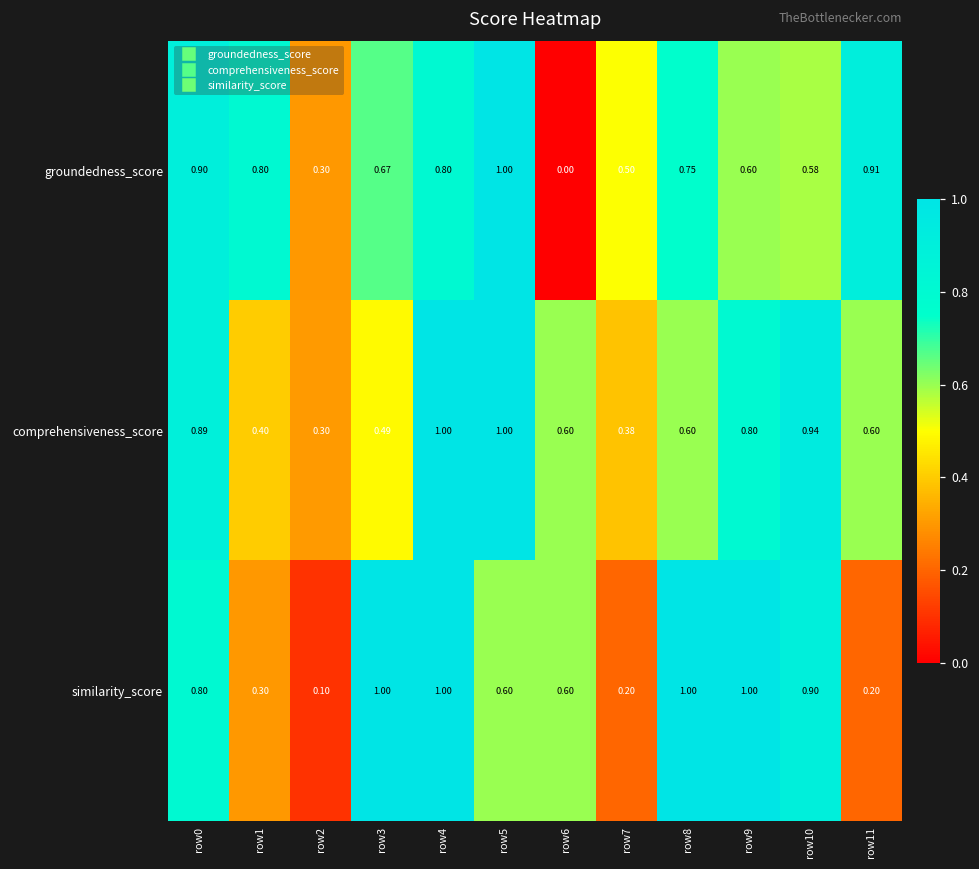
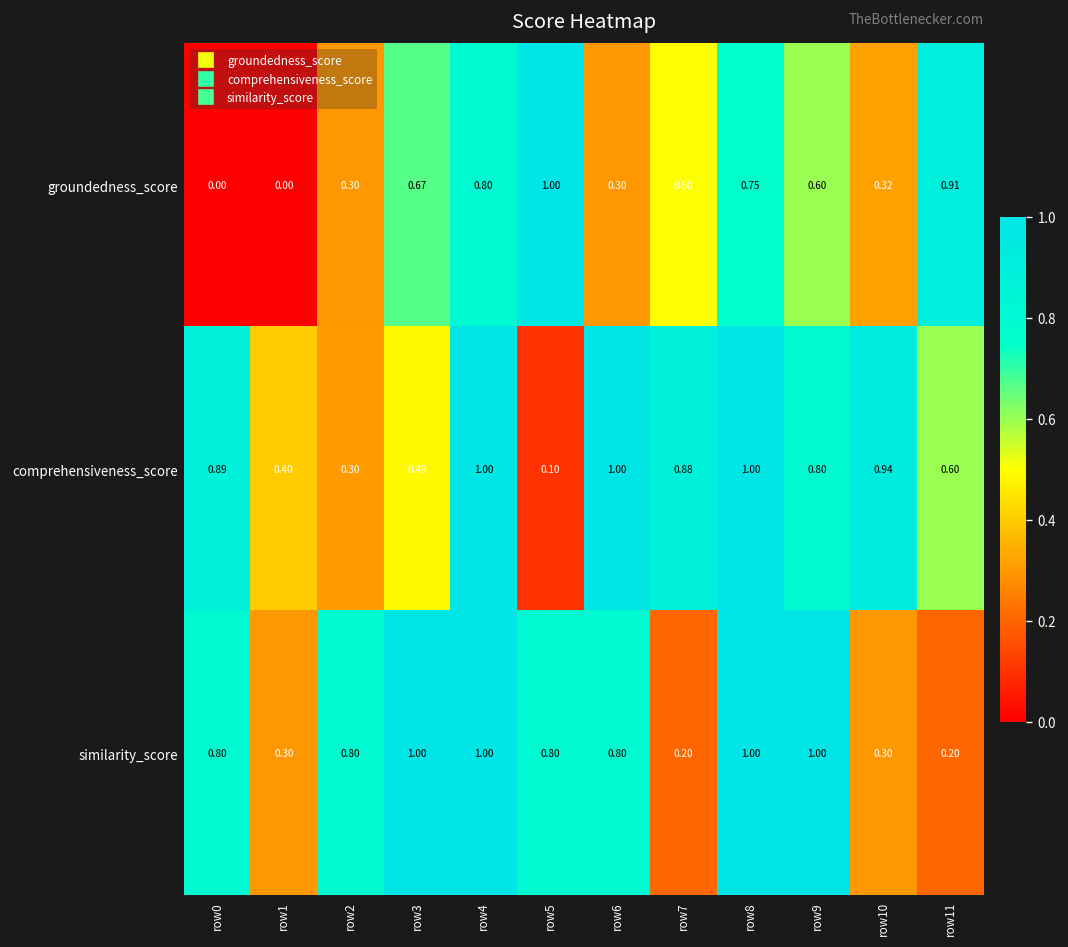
groundedness_score, row0: 0.90 -> 0.00
groundedness_score, row1: 0.80 -> 0.00
groundedness_score, row6: 0.00 -> 0.30
groundedness_score, row10: 0.58 -> 0.32
comprehensiveness_score, row5: 1.00 -> 0.10
comprehensiveness_score, row6: 0.60 -> 1.00
comprehensiveness_score, row7: 0.38 -> 0.88
comprehensiveness_score, row8: 0.60 -> 1.00
similarity_score, row2: 0.10 -> 0.80
similarity_score, row5: 0.60 -> 0.80
similarity_score, row6: 0.60 -> 0.80
similarity_score, row10: 0.90 -> 0.30
